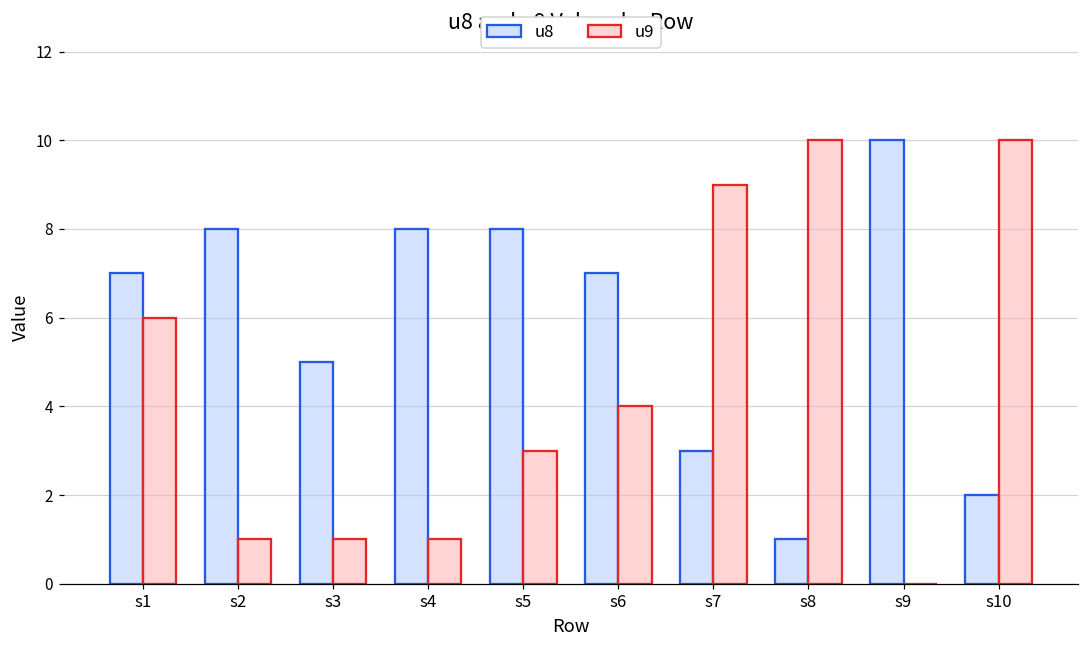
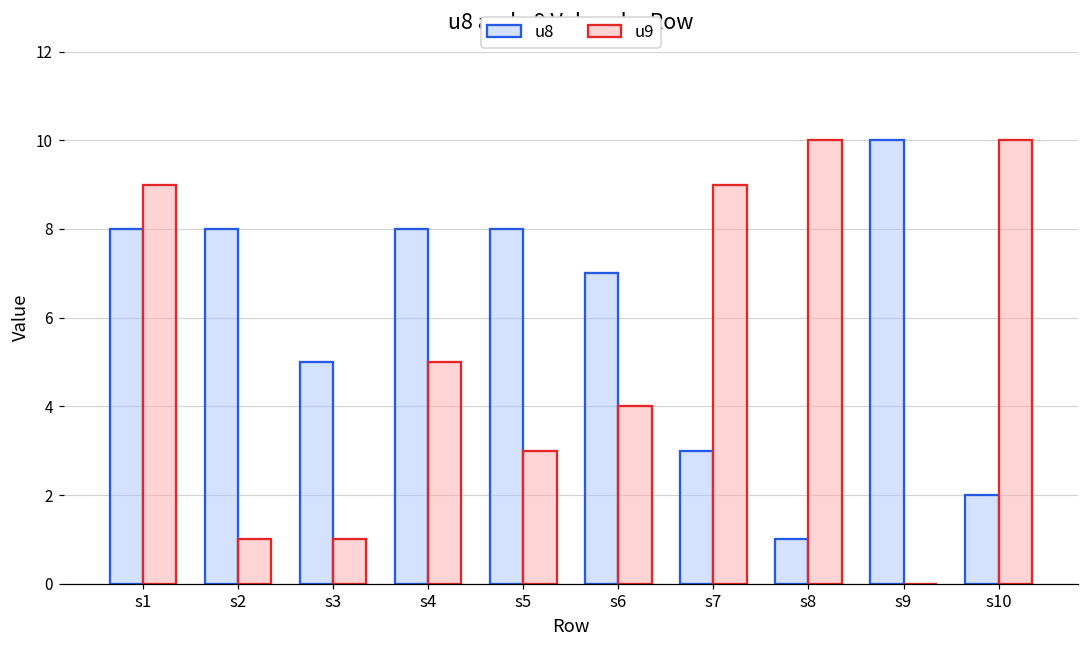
u8, s1: 7 -> 8
u9, s1: 6 -> 9
u9, s4: 1 -> 5
